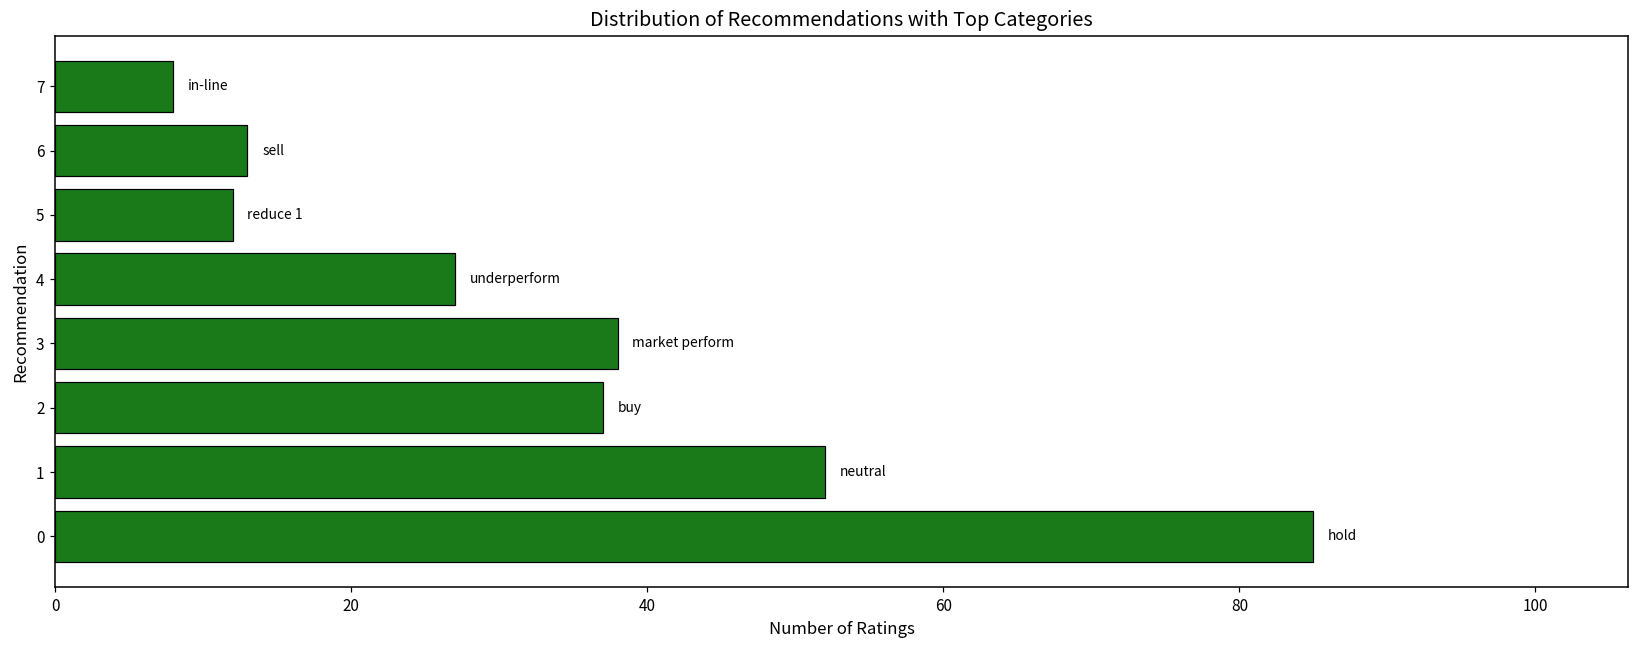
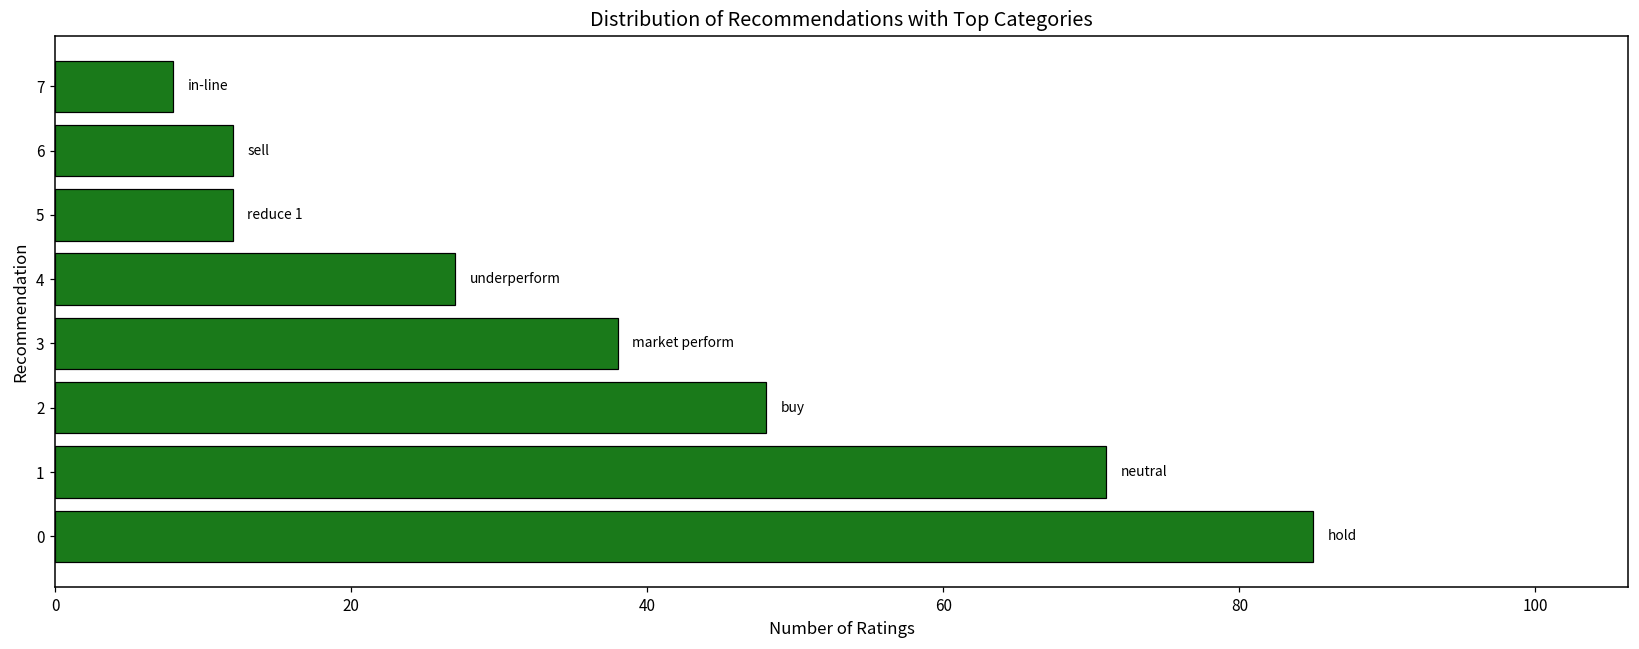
6: 13 -> 12
2: 37 -> 48
1: 52 -> 71
